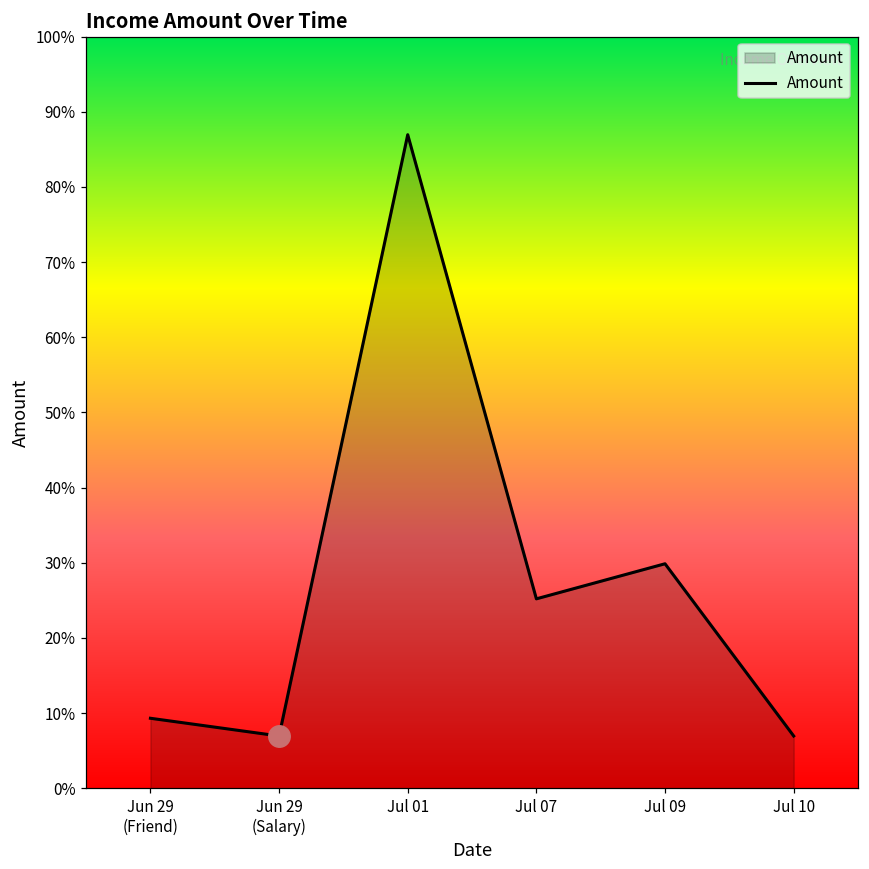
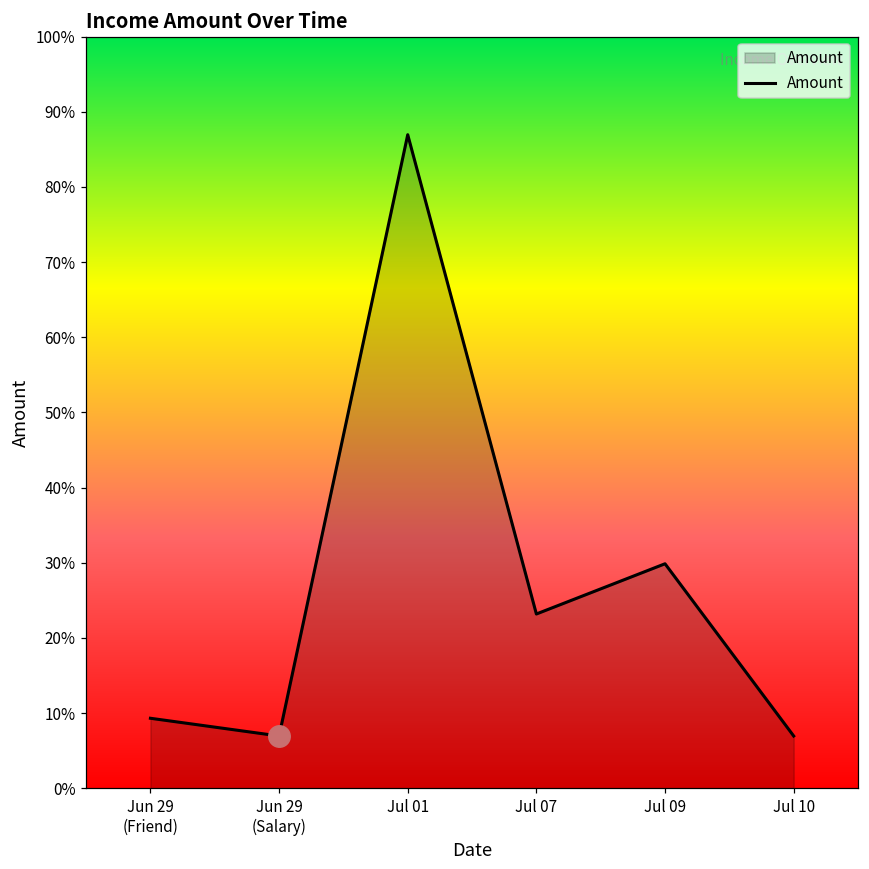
Amount, Jul 07: 25% -> 23%
